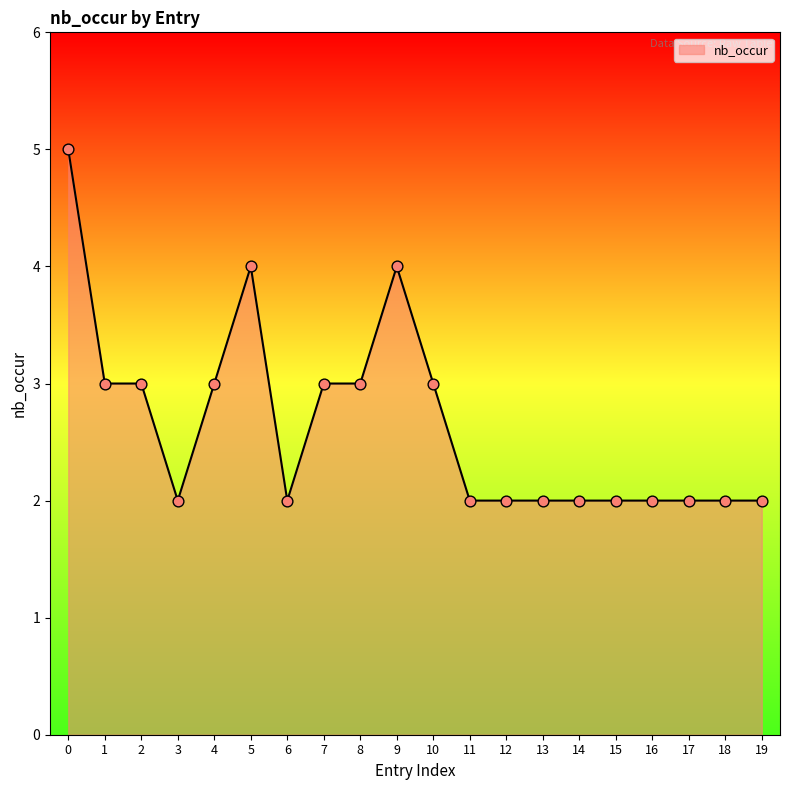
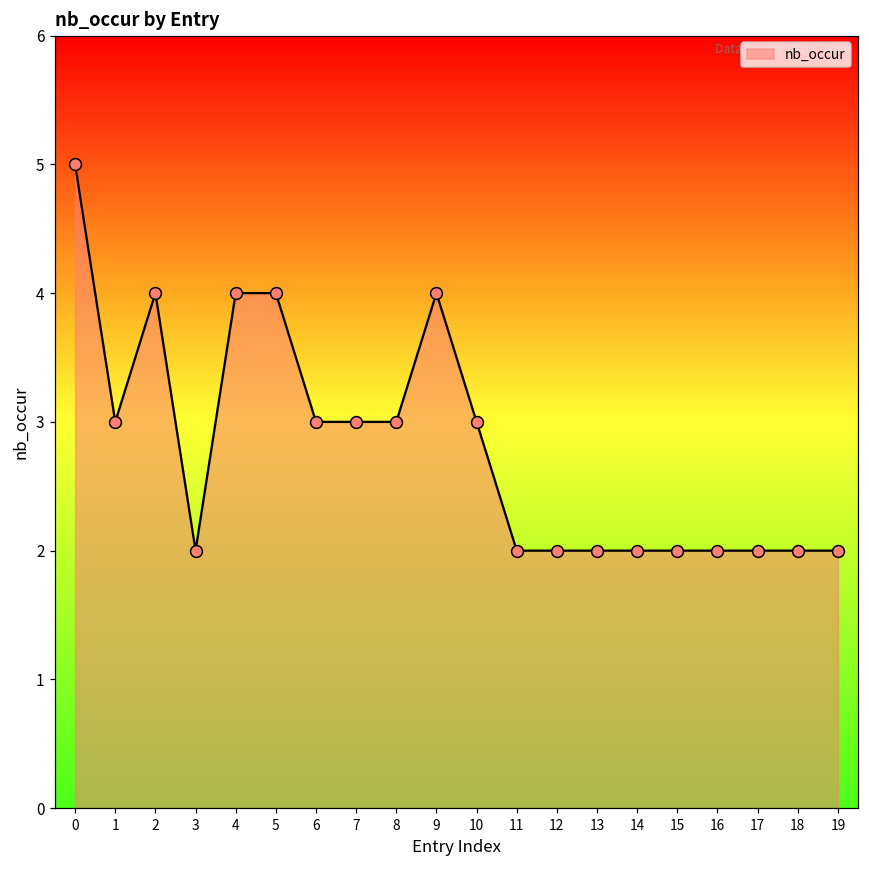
2: 3 -> 4
4: 3 -> 4
6: 2 -> 3
